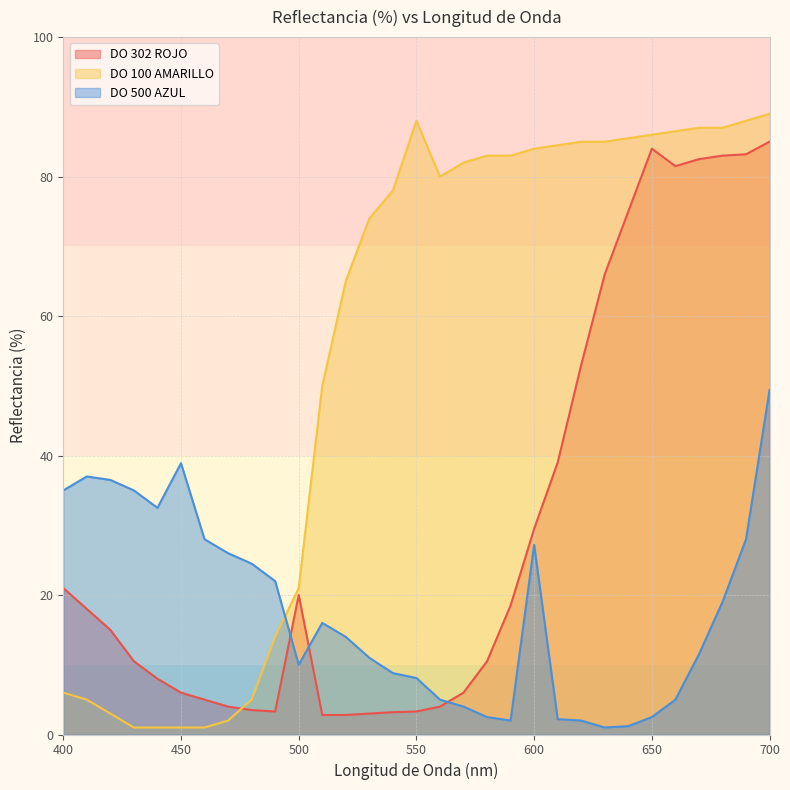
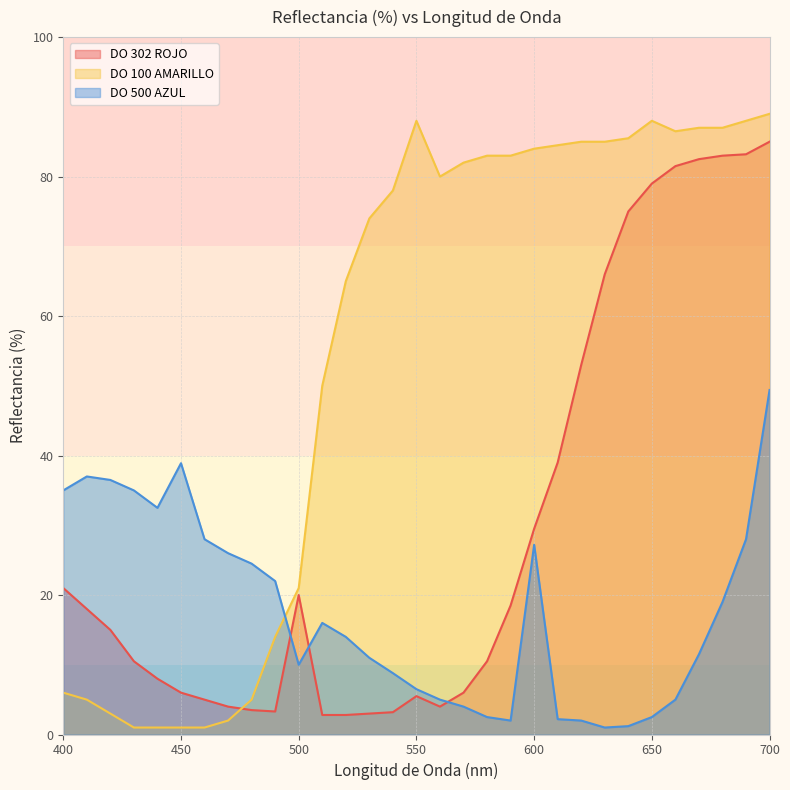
DO 302 ROJO, 550: 3 -> 6
DO 500 AZUL, 550: 8 -> 7
DO 302 ROJO, 650: 84 -> 79
DO 100 AMARILLO, 650: 86 -> 88
